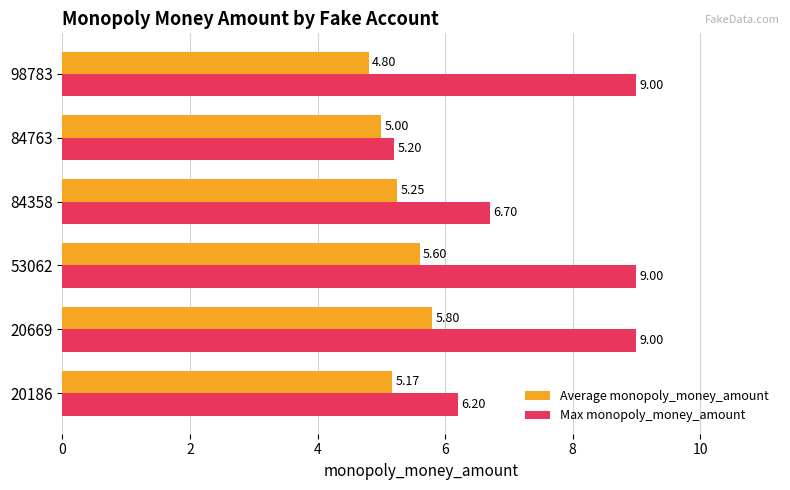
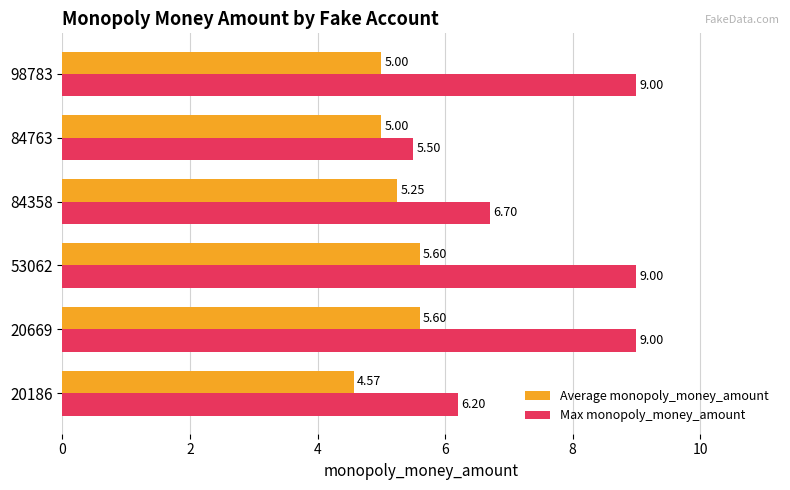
Average monopoly_money_amount, 98783: 4.80 -> 5.00
Max monopoly_money_amount, 84763: 5.20 -> 5.50
Average monopoly_money_amount, 20669: 5.80 -> 5.60
Average monopoly_money_amount, 20186: 5.17 -> 4.57
